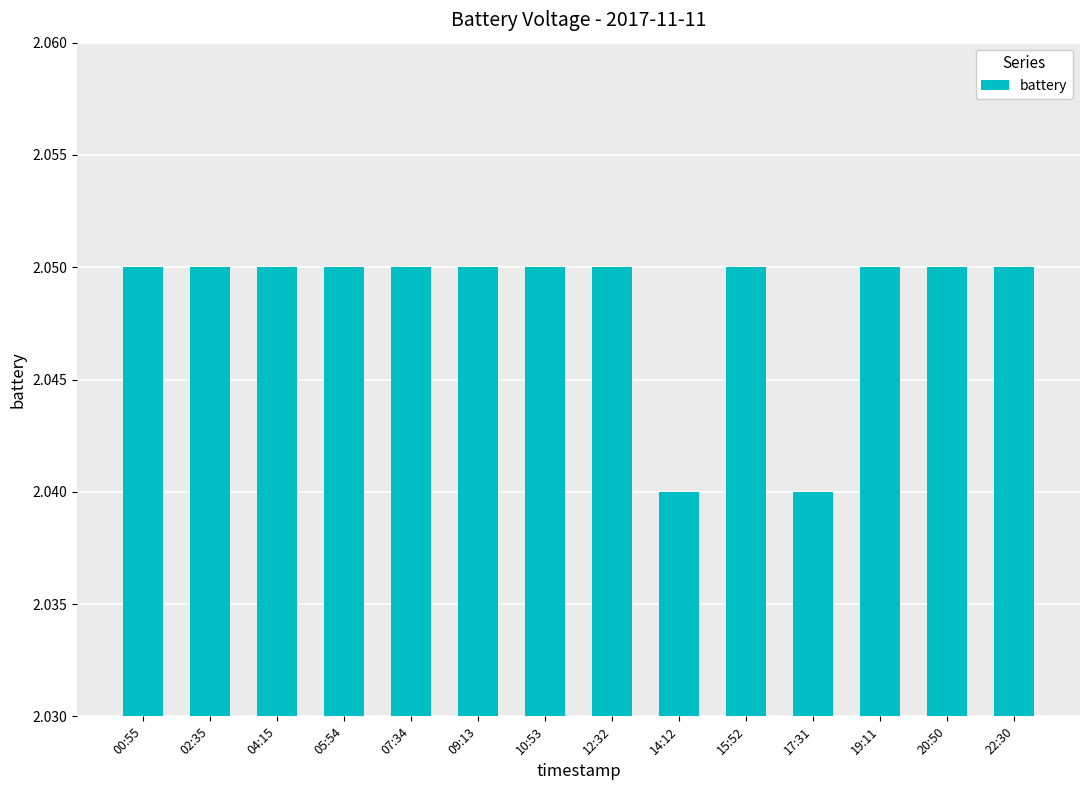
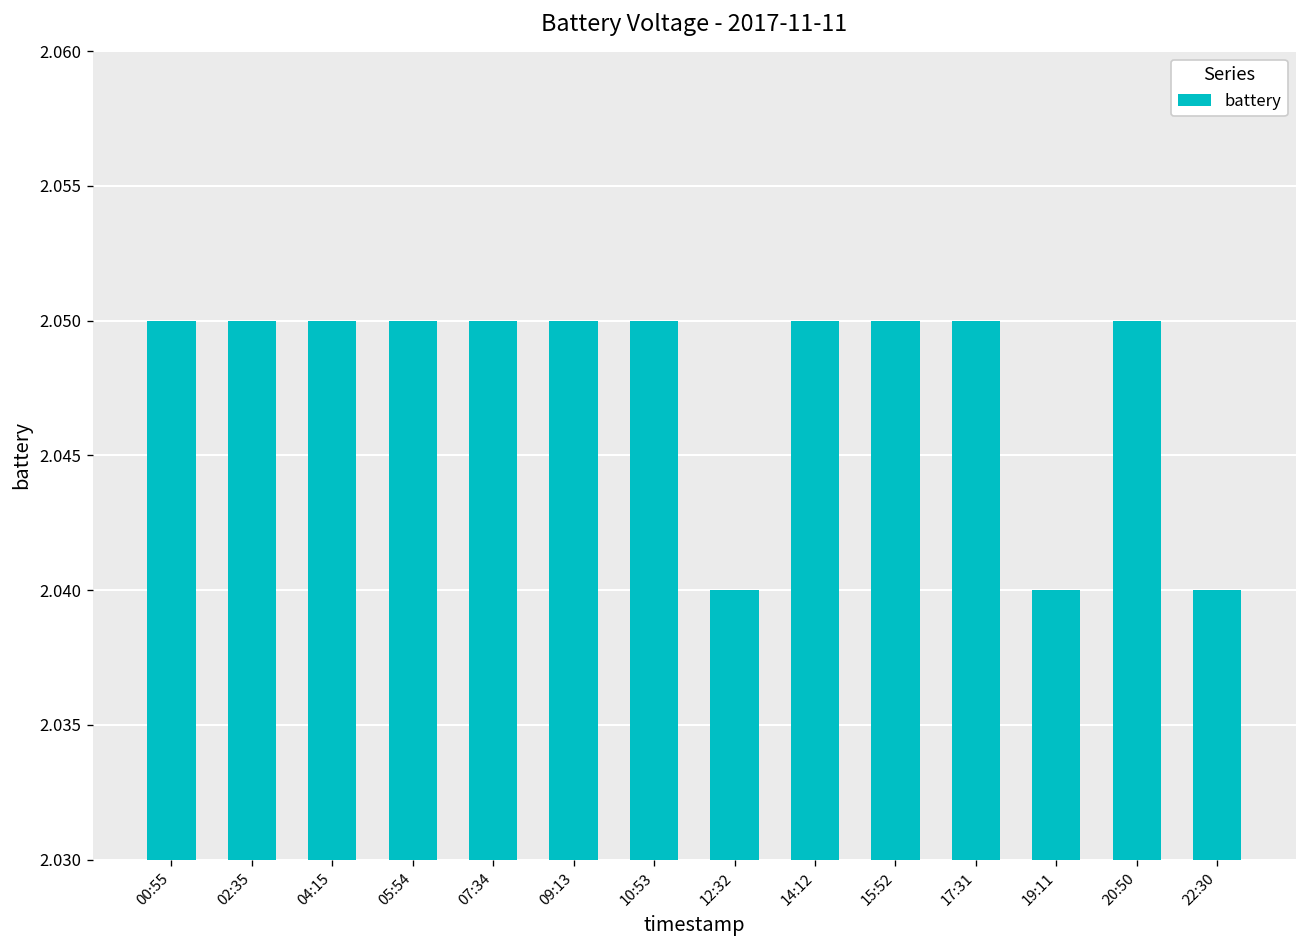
12:32: 2.05 -> 2.04
14:12: 2.04 -> 2.05
17:31: 2.04 -> 2.05
19:11: 2.05 -> 2.04
22:30: 2.05 -> 2.04
